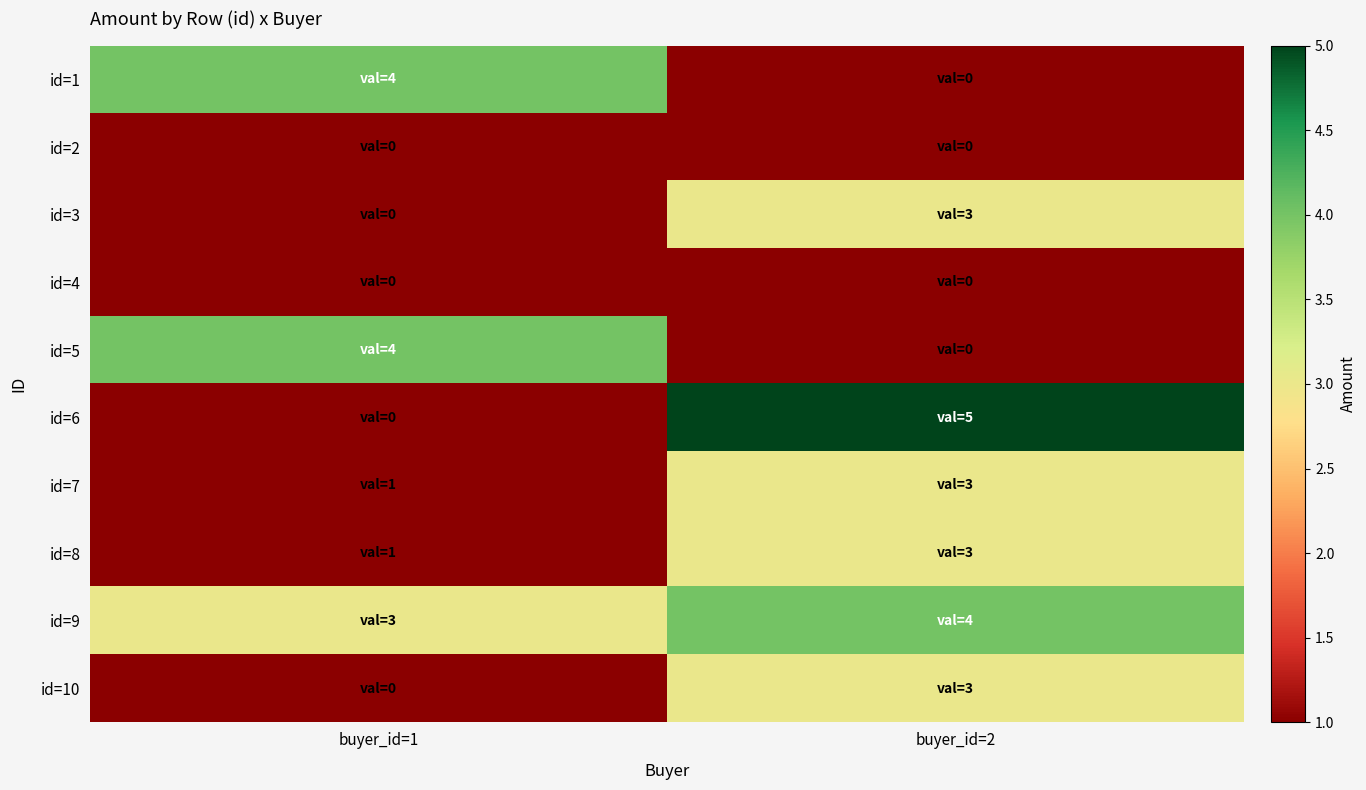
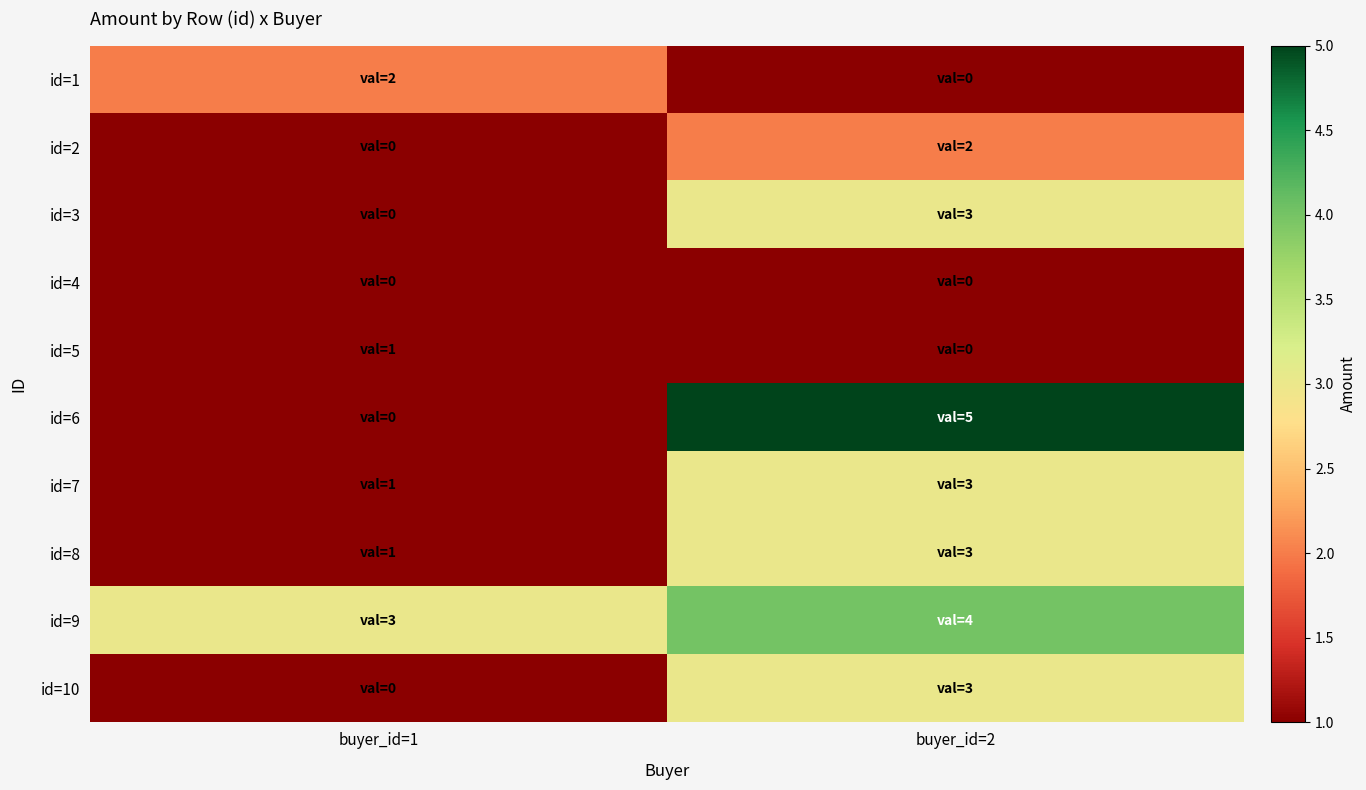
id=1, buyer_id=1: 4 -> 2
id=2, buyer_id=2: 0 -> 2
id=5, buyer_id=1: 4 -> 1
